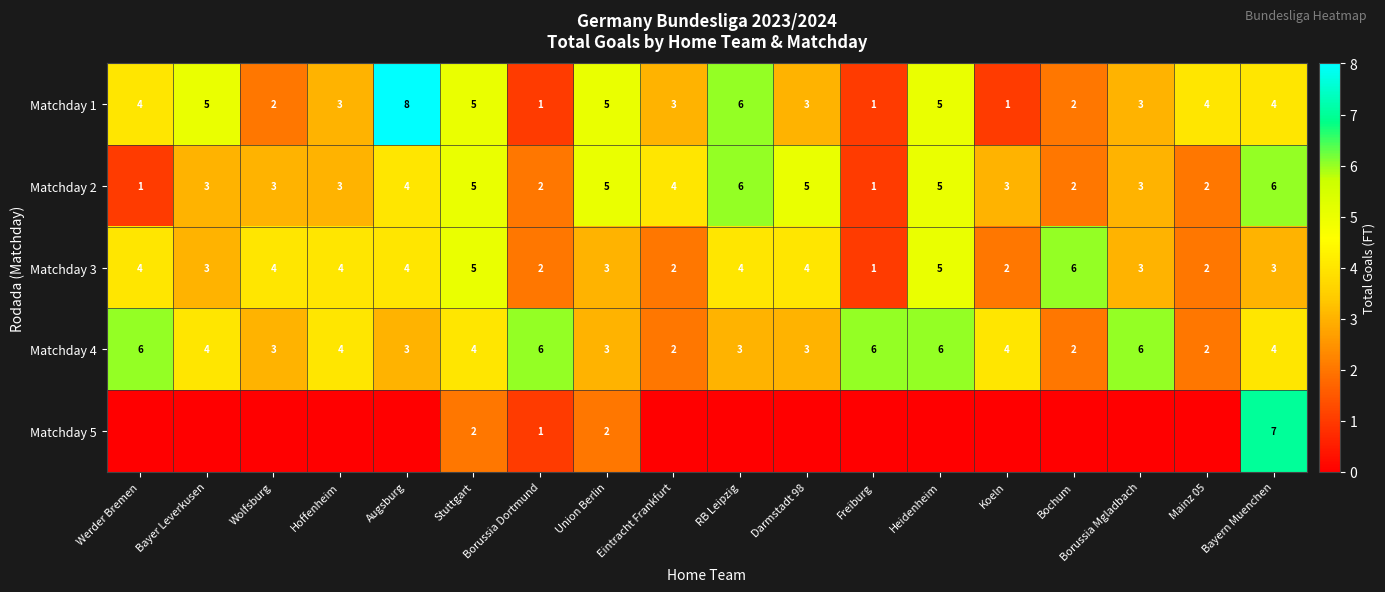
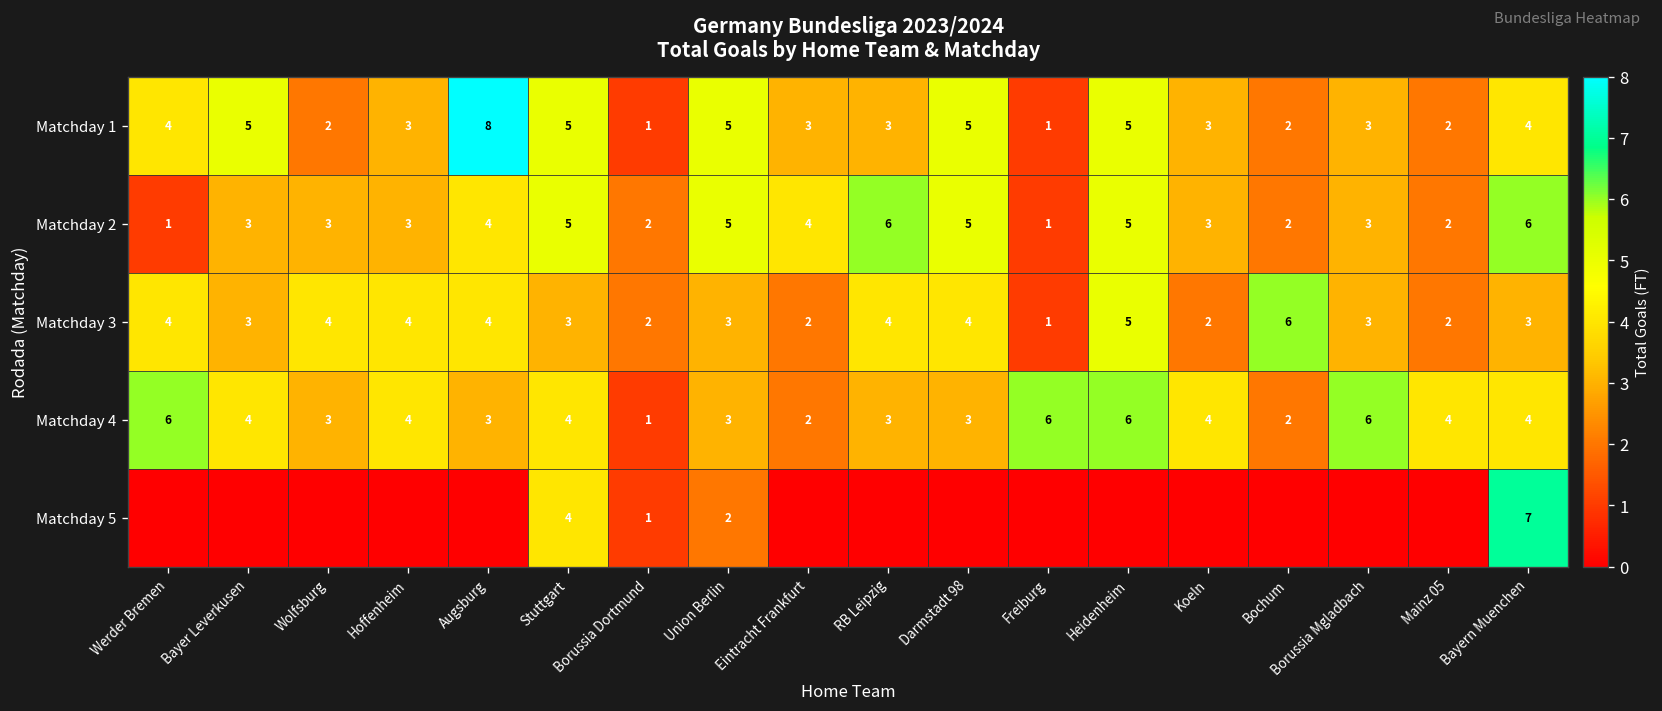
Matchday 1, RB Leipzig: 6 -> 3
Matchday 1, Darmstadt 98: 3 -> 5
Matchday 1, Koeln: 1 -> 3
Matchday 1, Mainz 05: 4 -> 2
Matchday 3, Stuttgart: 5 -> 3
Matchday 4, Borussia Dortmund: 6 -> 1
Matchday 4, Mainz 05: 2 -> 4
Matchday 5, Stuttgart: 2 -> 4
